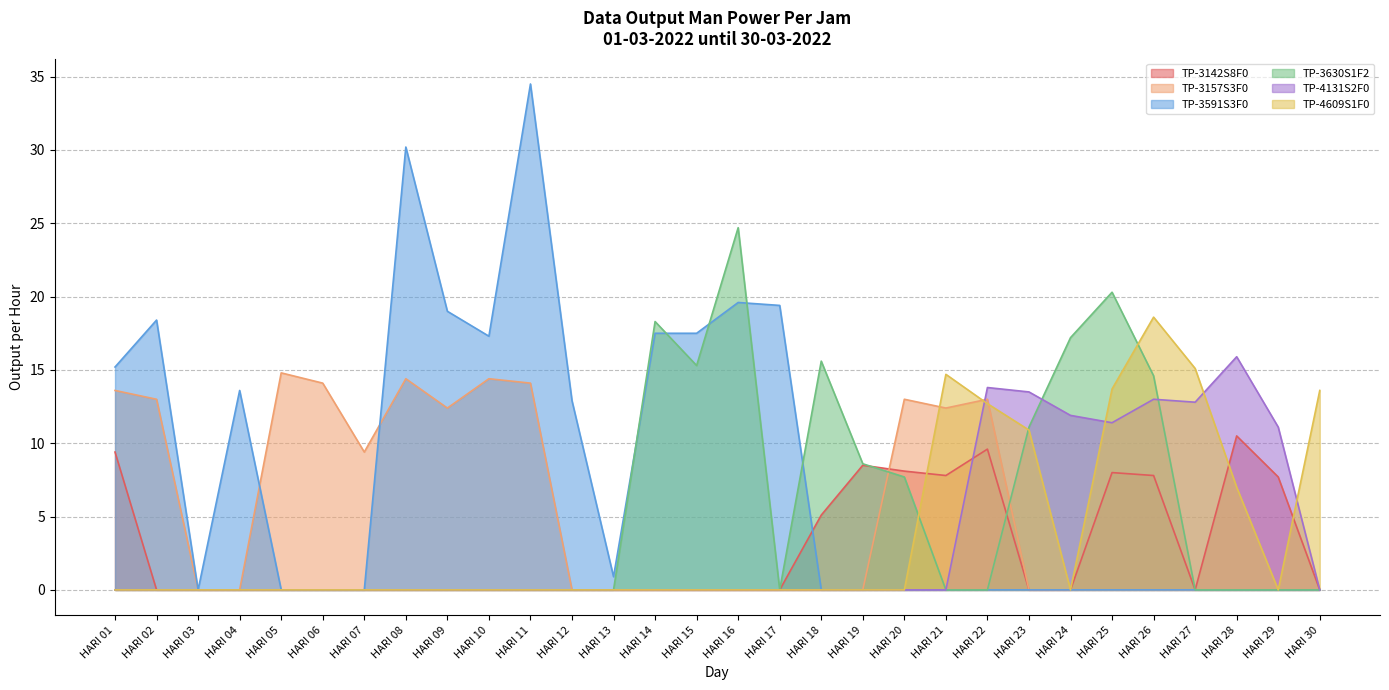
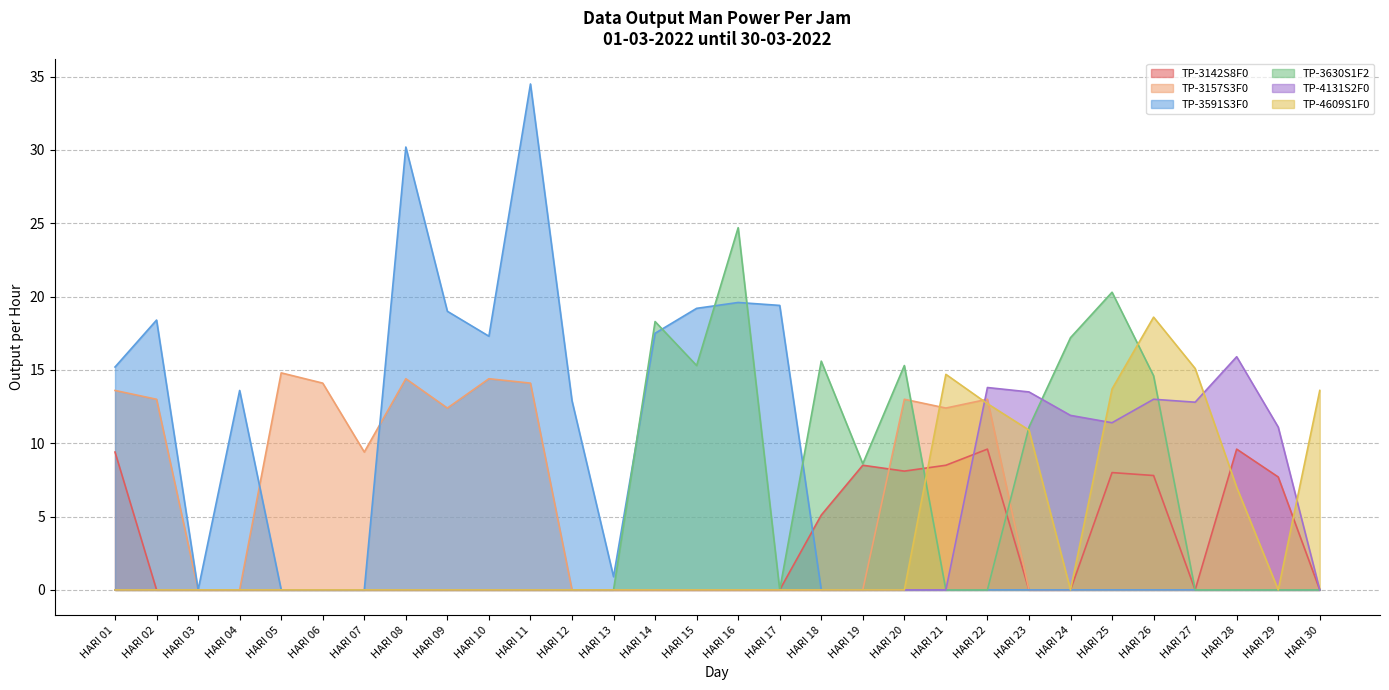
TP-3591S3F0, HARI 15: 17.5 -> 19.2
TP-3630S1F2, HARI 20: 7.7 -> 15.3
TP-3142S8F0, HARI 21: 7.8 -> 8.5
TP-3142S8F0, HARI 28: 10.5 -> 9.6
